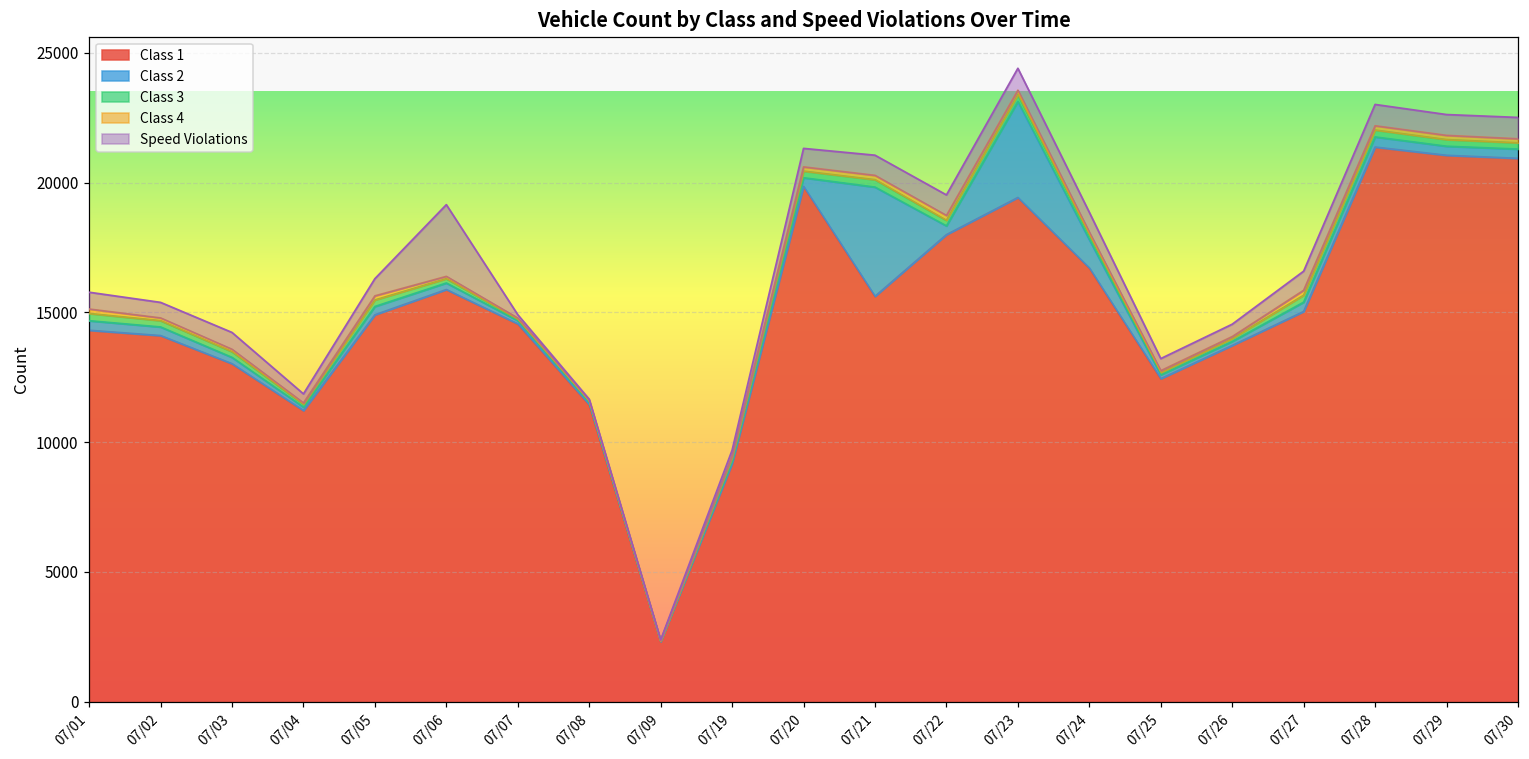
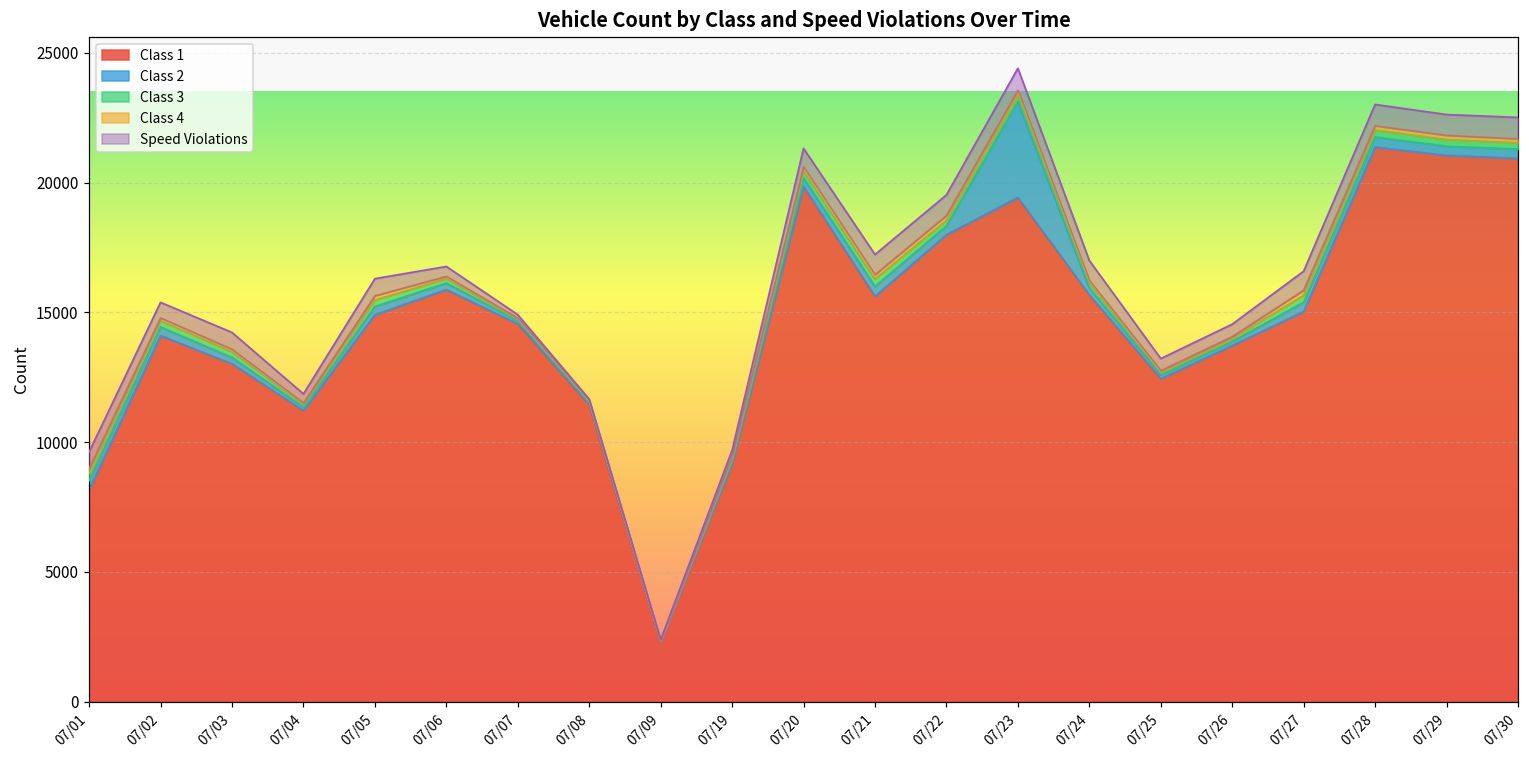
Class 1, 07/01: 14300 -> 8200
Speed Violations, 07/06: 2800 -> 400
Class 2, 07/21: 4200 -> 400
Class 1, 07/24: 16700 -> 15700
Class 2, 07/24: 1100 -> 300
